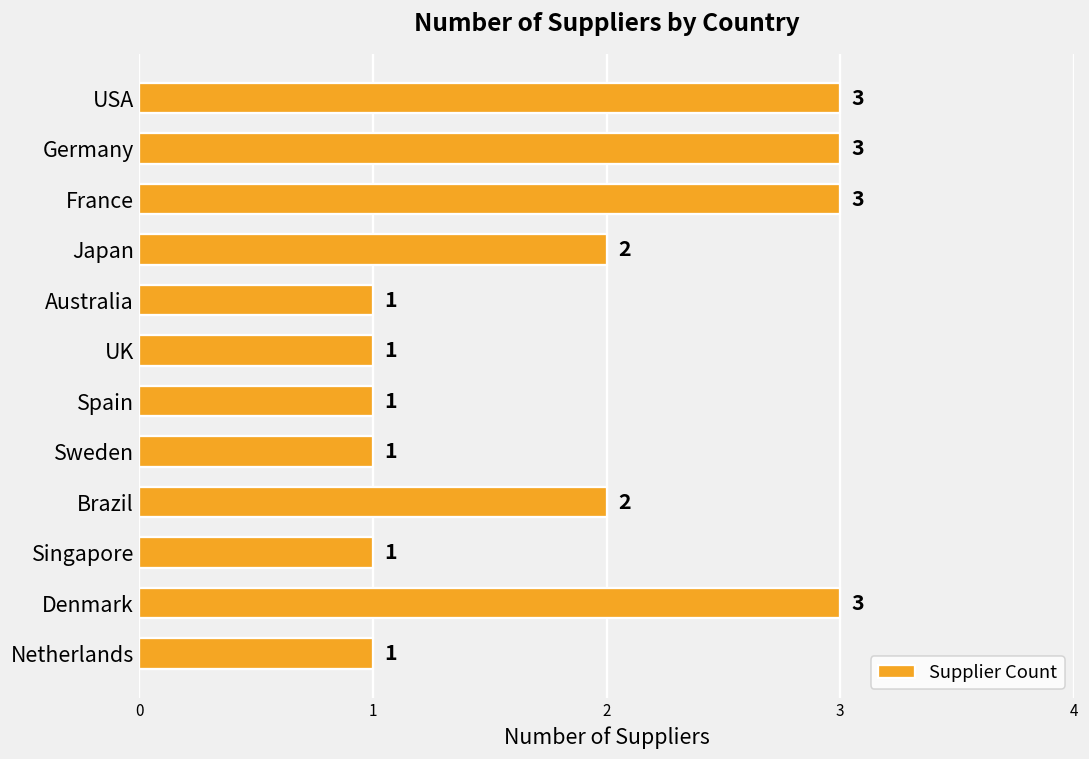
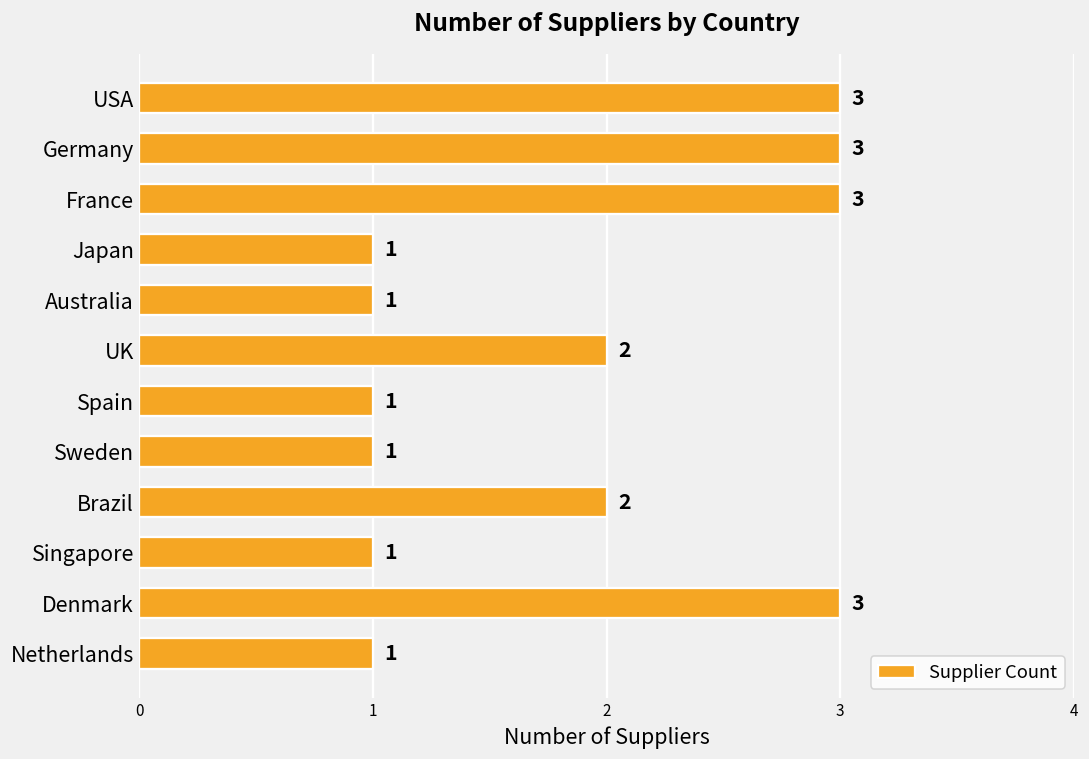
Japan: 2 -> 1
UK: 1 -> 2
